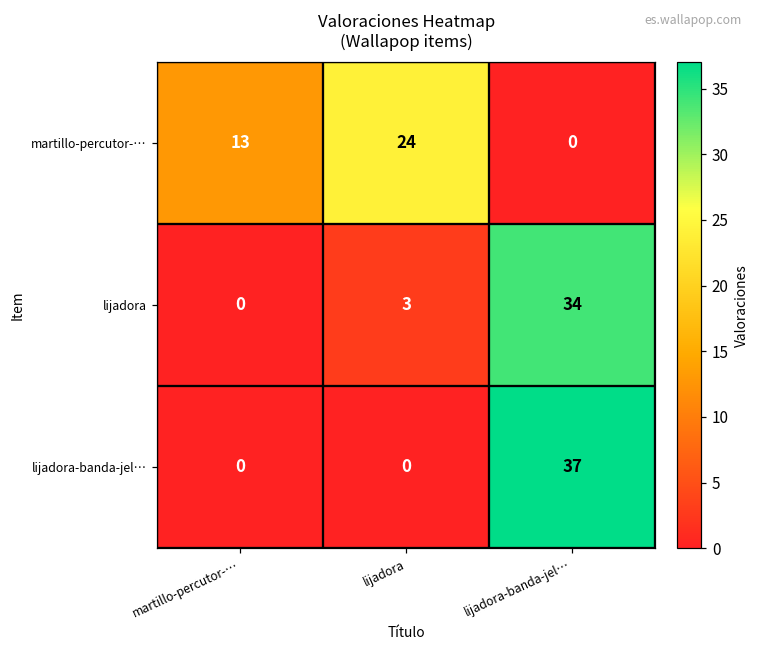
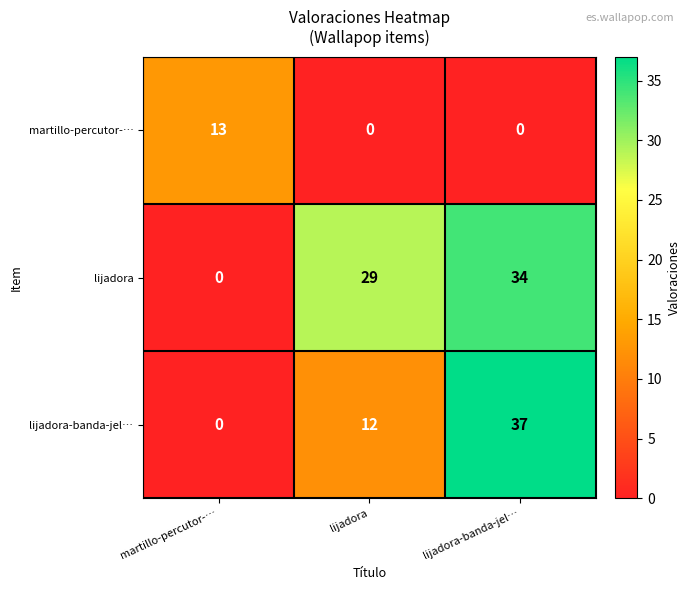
martillo-percutor-…, lijadora: 24 -> 0
lijadora, lijadora: 3 -> 29
lijadora-banda-jel…, lijadora: 0 -> 12
